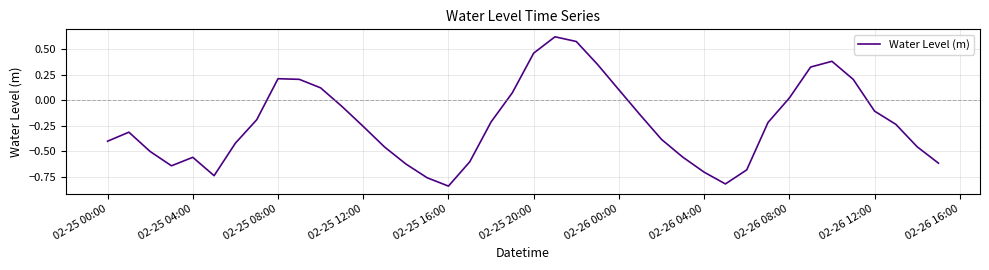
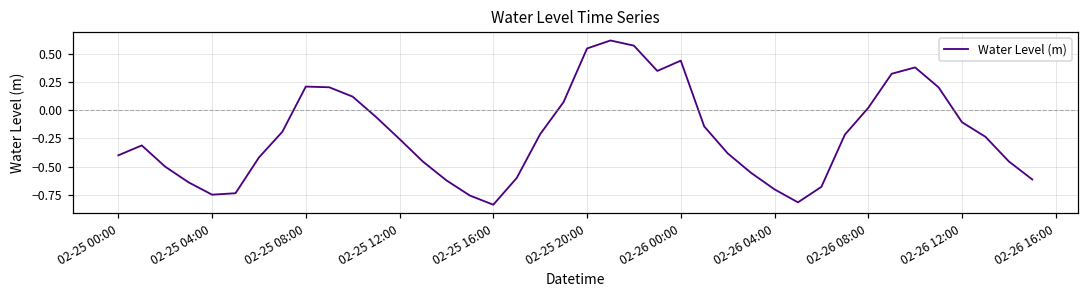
02-25 04:00: -0.56 -> -0.75
02-25 20:00: 0.46 -> 0.55
02-26 00:00: 0.10 -> 0.44
